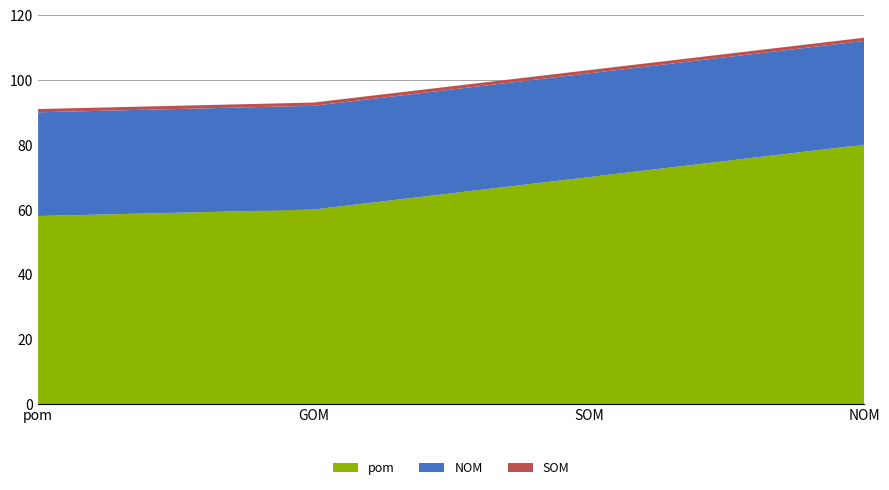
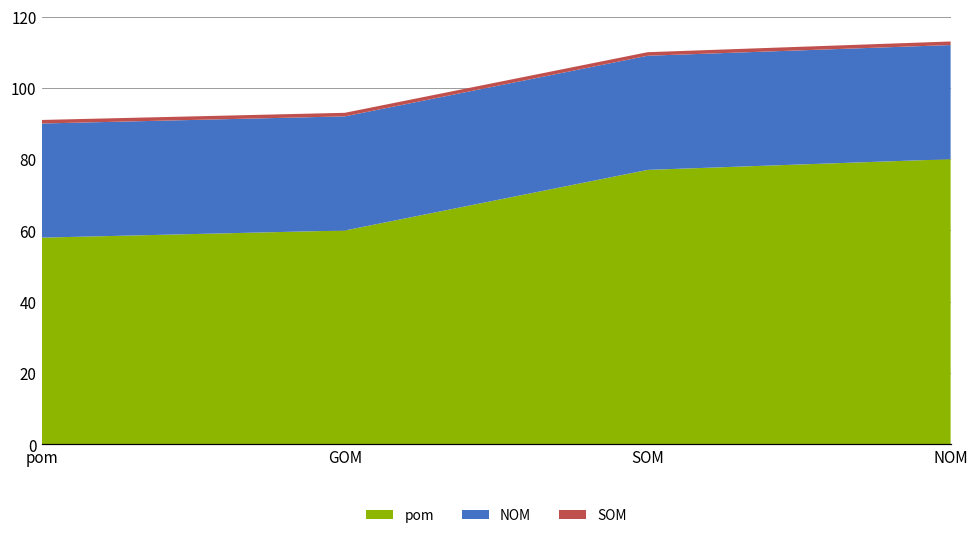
pom, SOM: 70 -> 77
